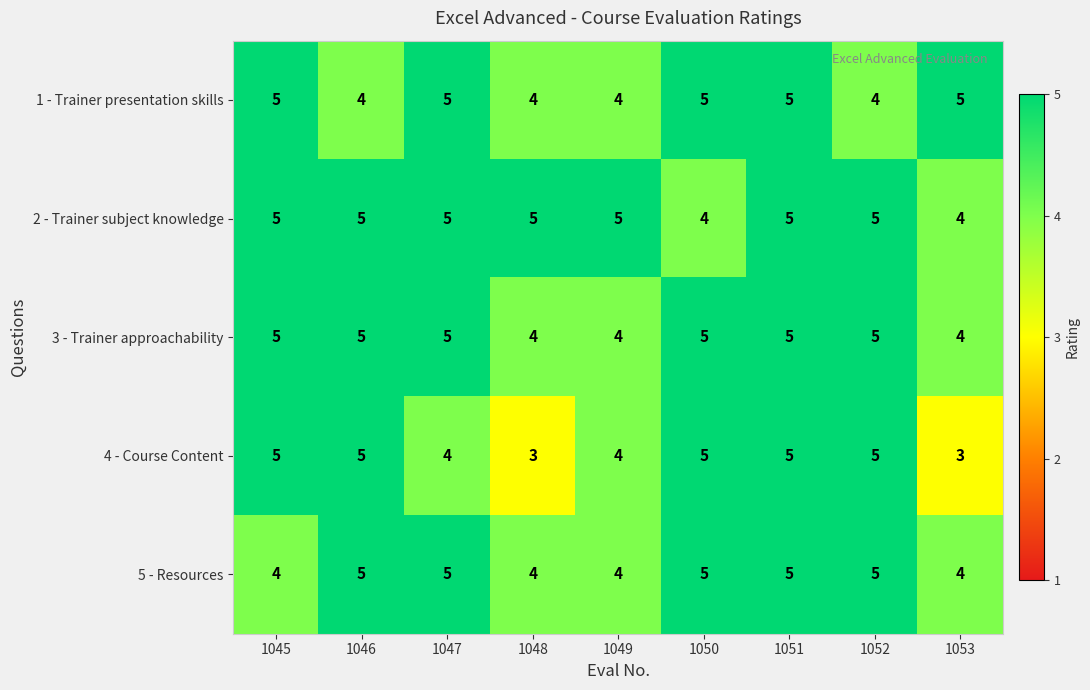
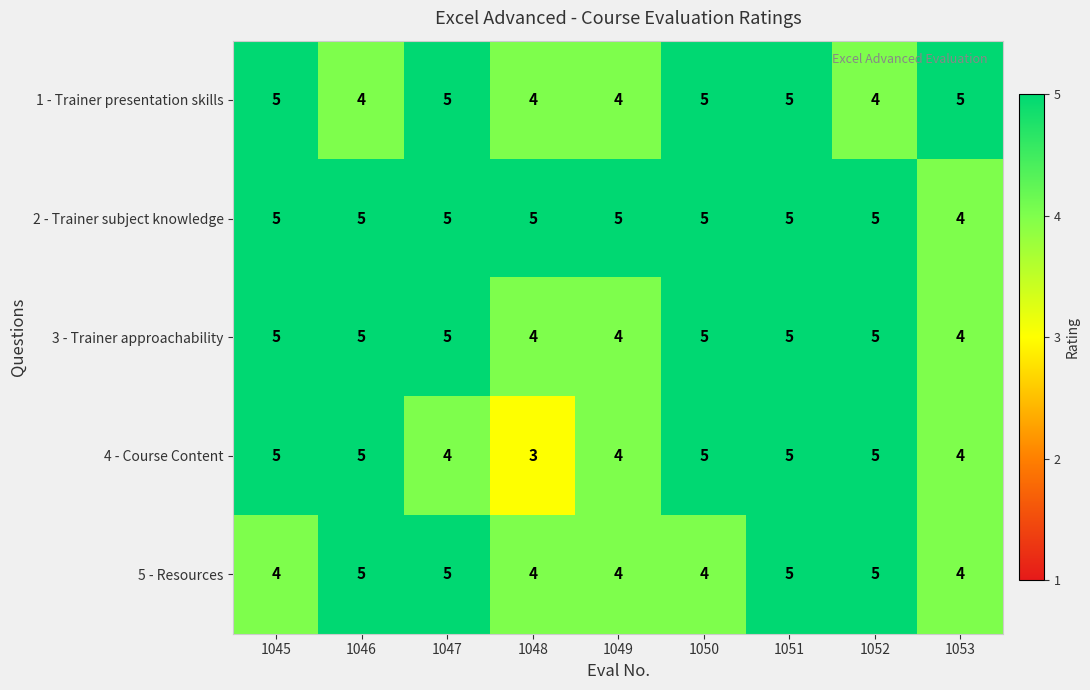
2 - Trainer subject knowledge, 1050: 4 -> 5
4 - Course Content, 1053: 3 -> 4
5 - Resources, 1050: 5 -> 4
